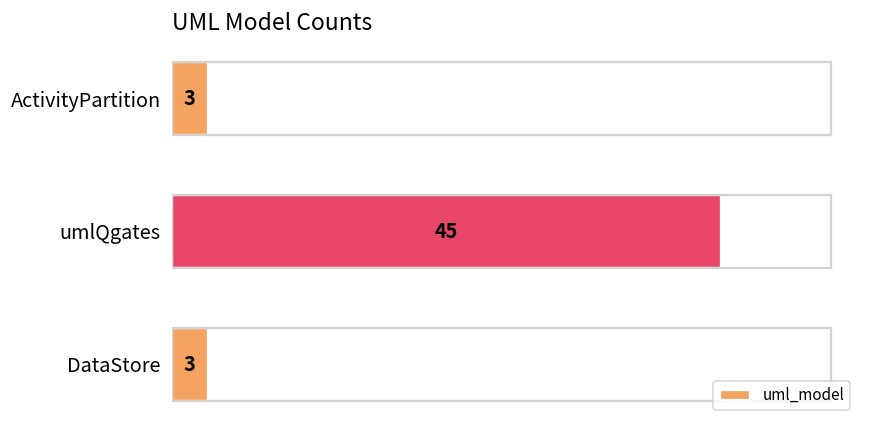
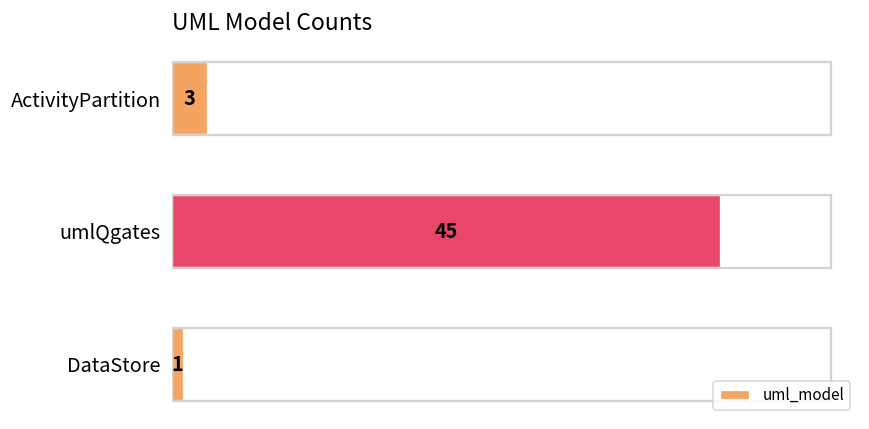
DataStore: 3 -> 1
